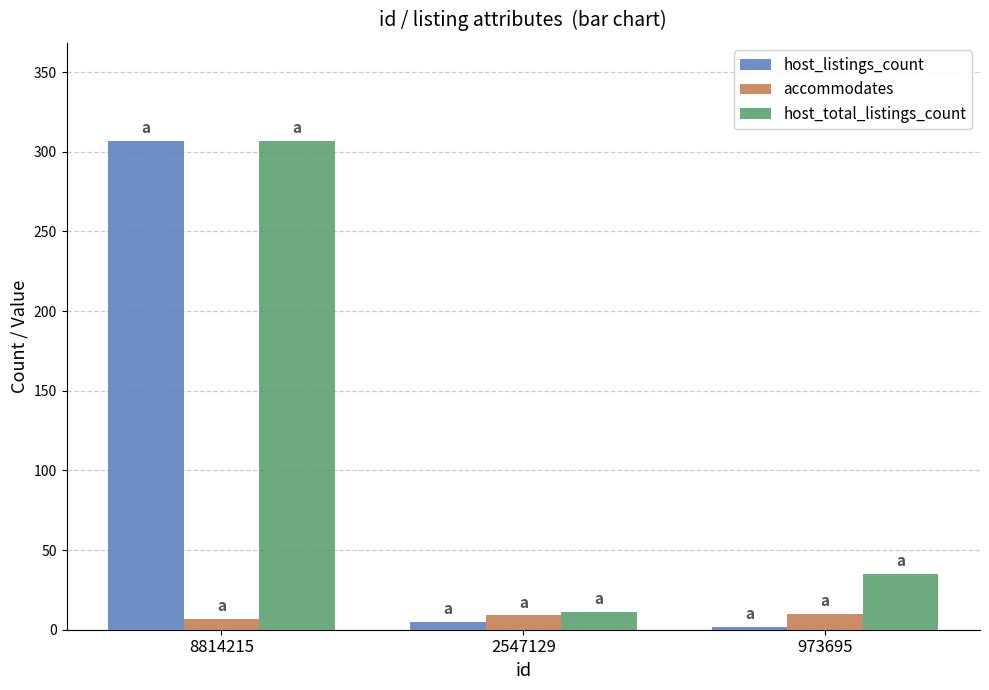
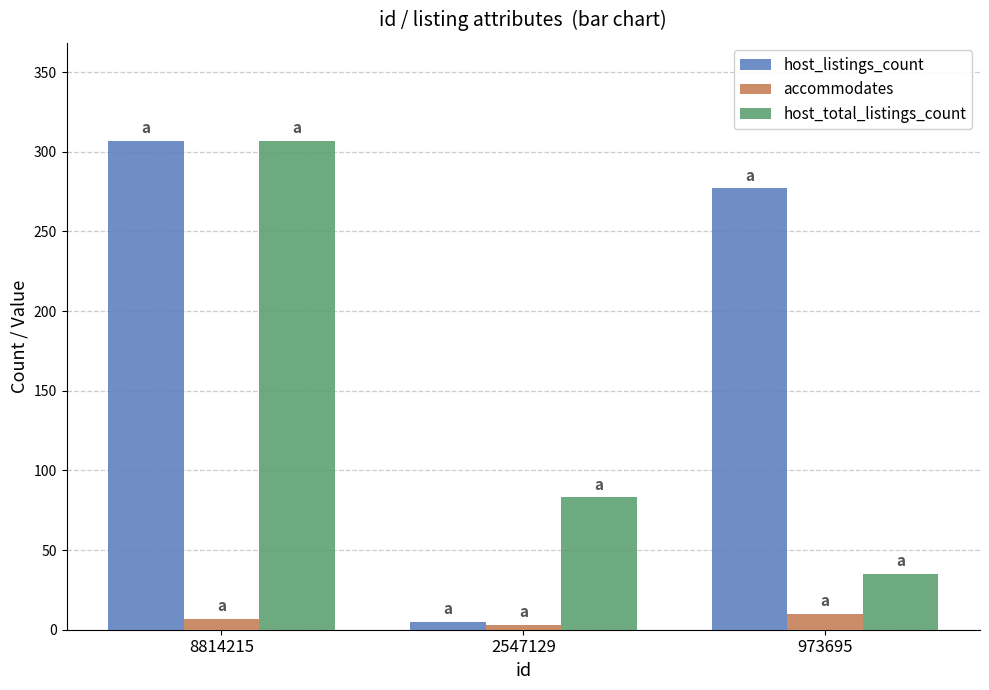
accommodates, 2547129: 9 -> 3
host_total_listings_count, 2547129: 11 -> 83
host_listings_count, 973695: 2 -> 277
